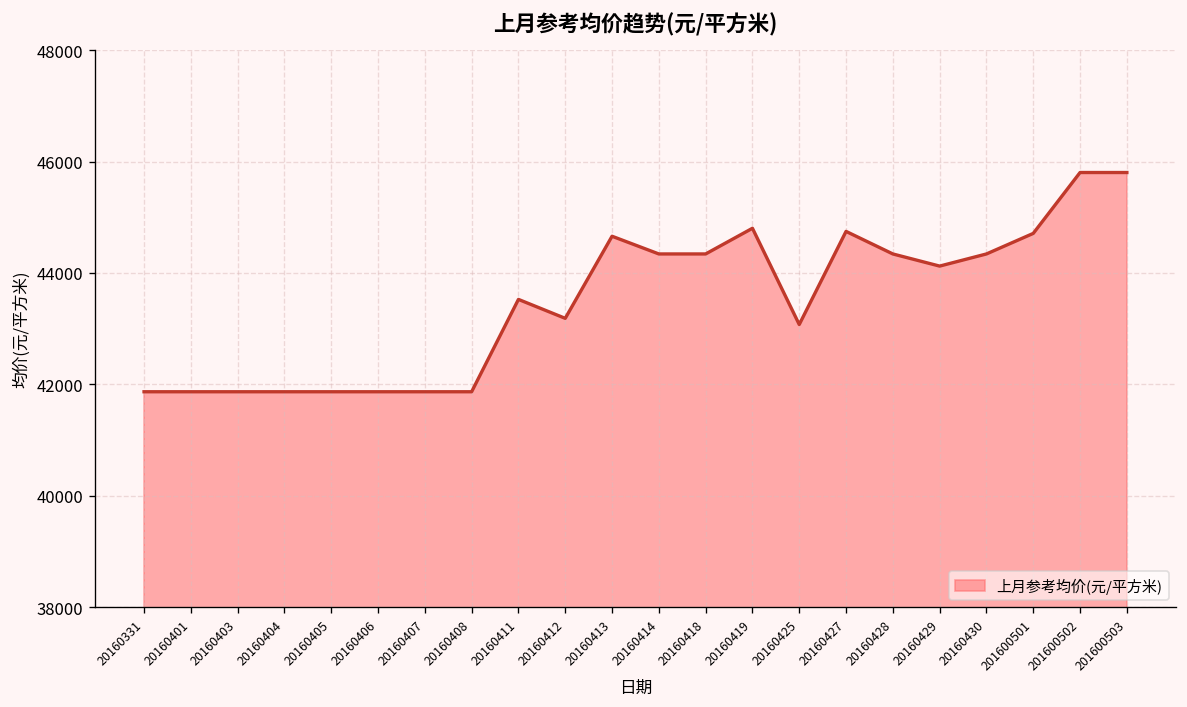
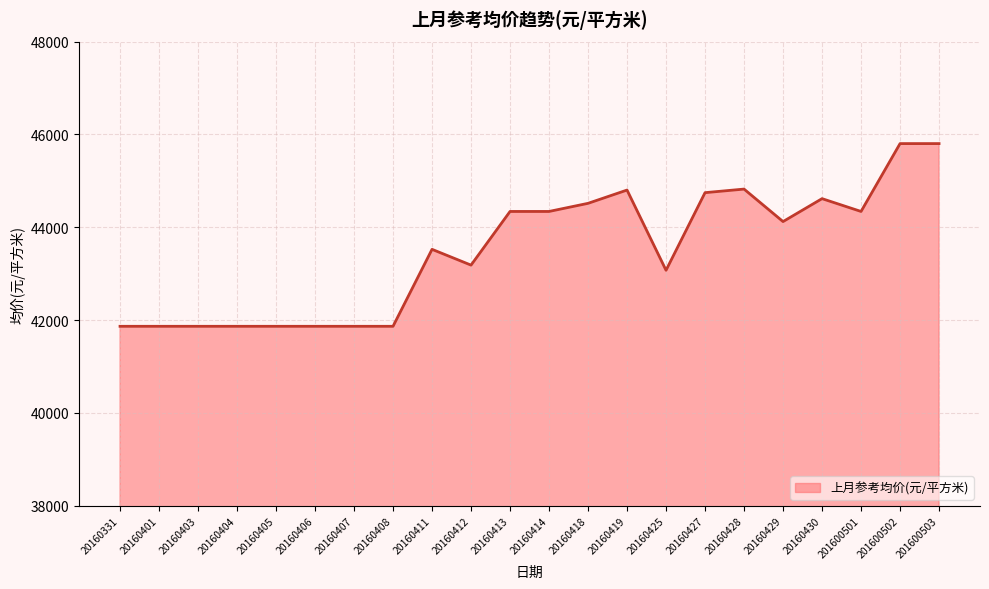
20160413: 44700 -> 44300
20160418: 44300 -> 44500
20160428: 44300 -> 44800
20160430: 44300 -> 44600
201600501: 44700 -> 44300
